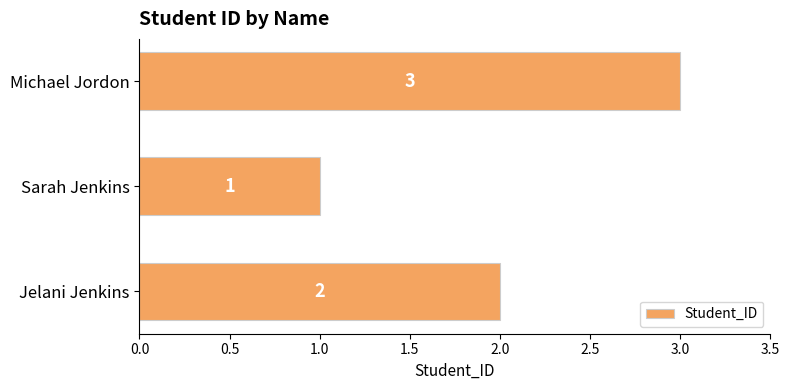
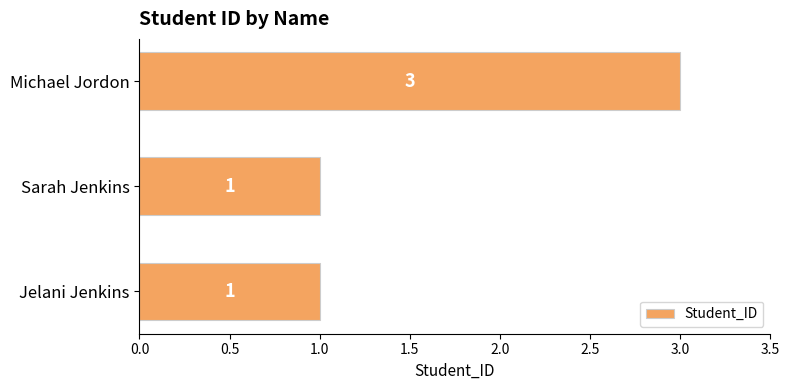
Jelani Jenkins: 2 -> 1
